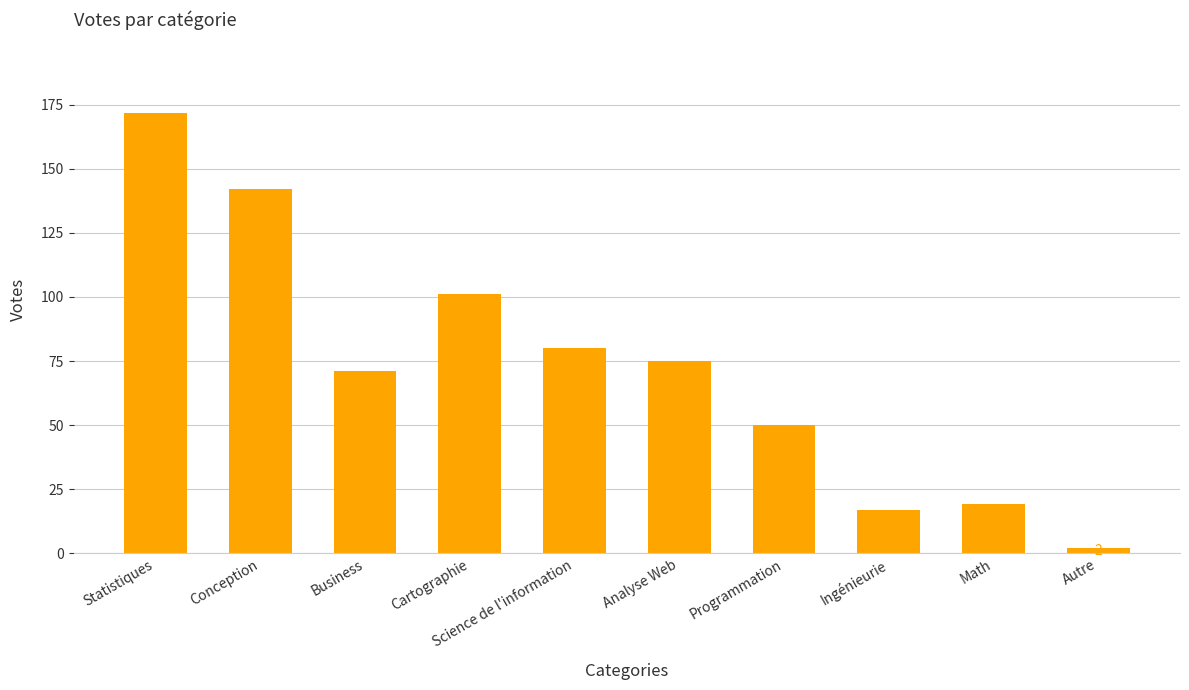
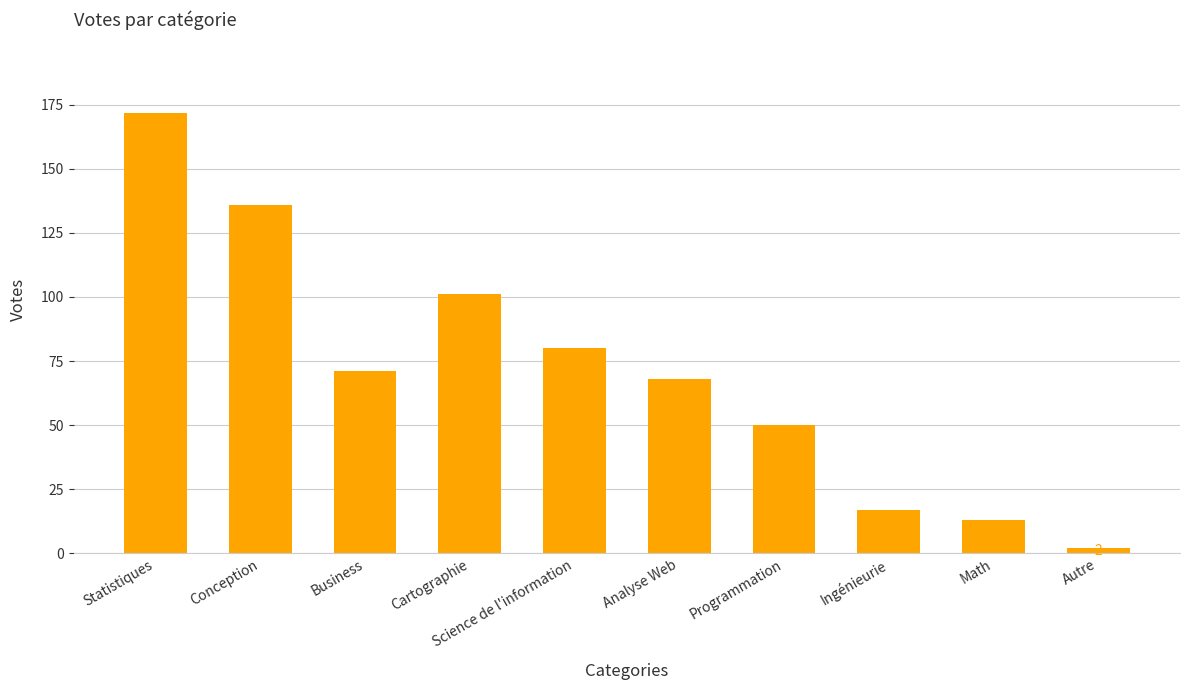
Conception: 142 -> 136
Analyse Web: 75 -> 68
Math: 19 -> 13
